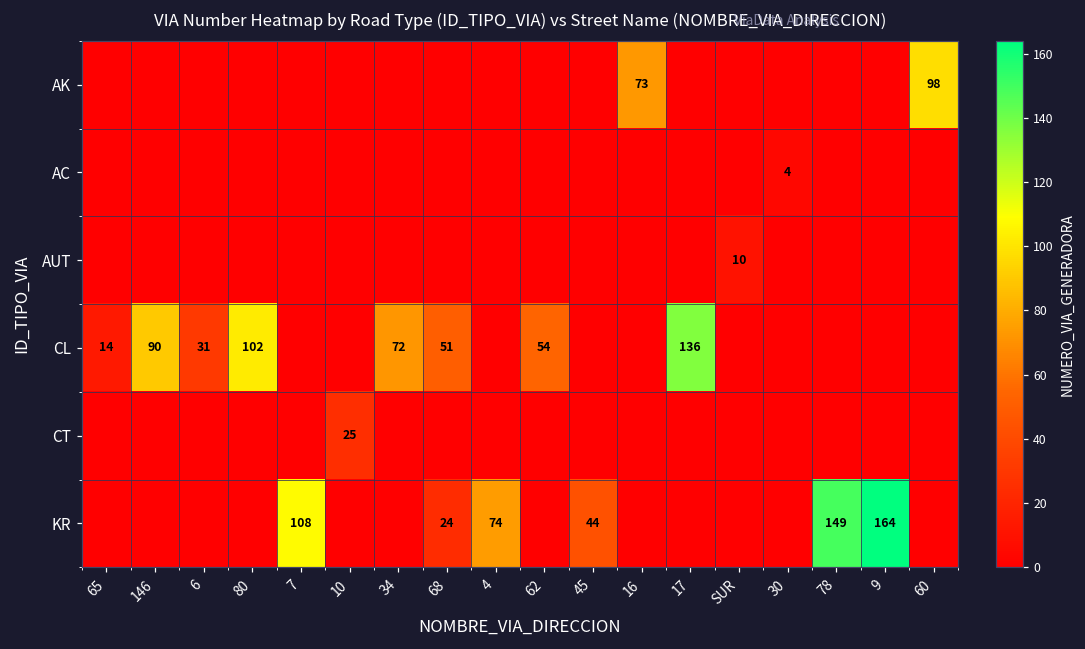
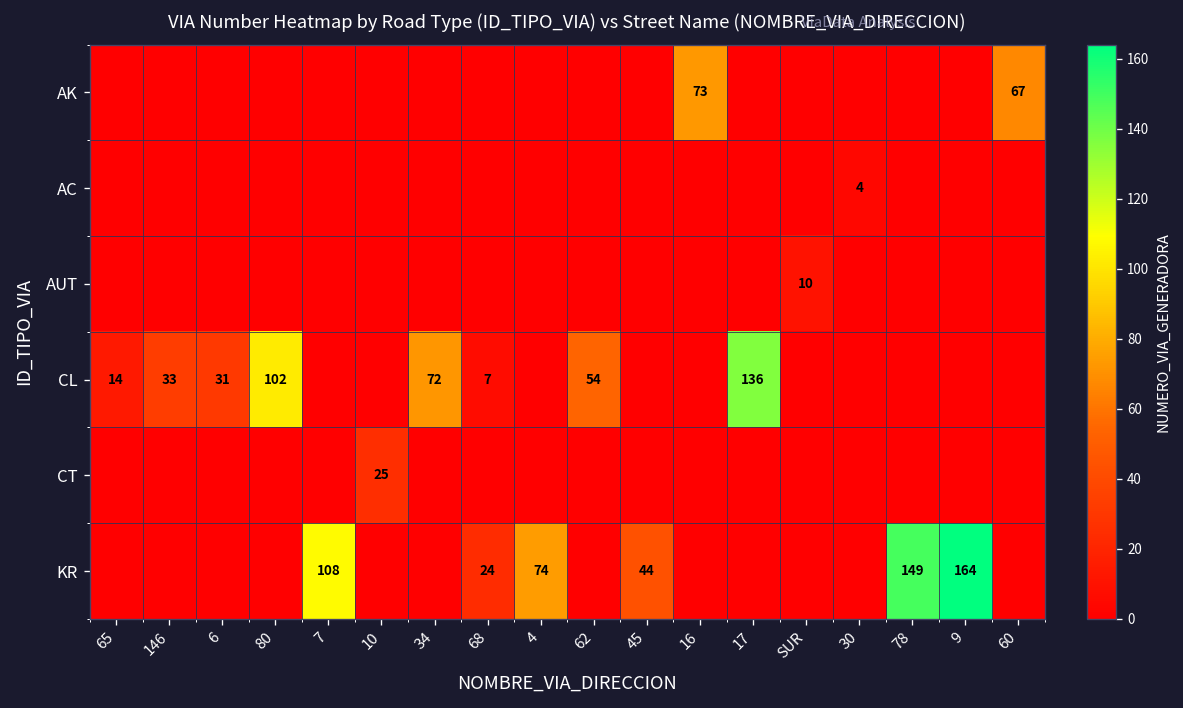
AK, 60: 98 -> 67
CL, 146: 90 -> 33
CL, 68: 51 -> 7
